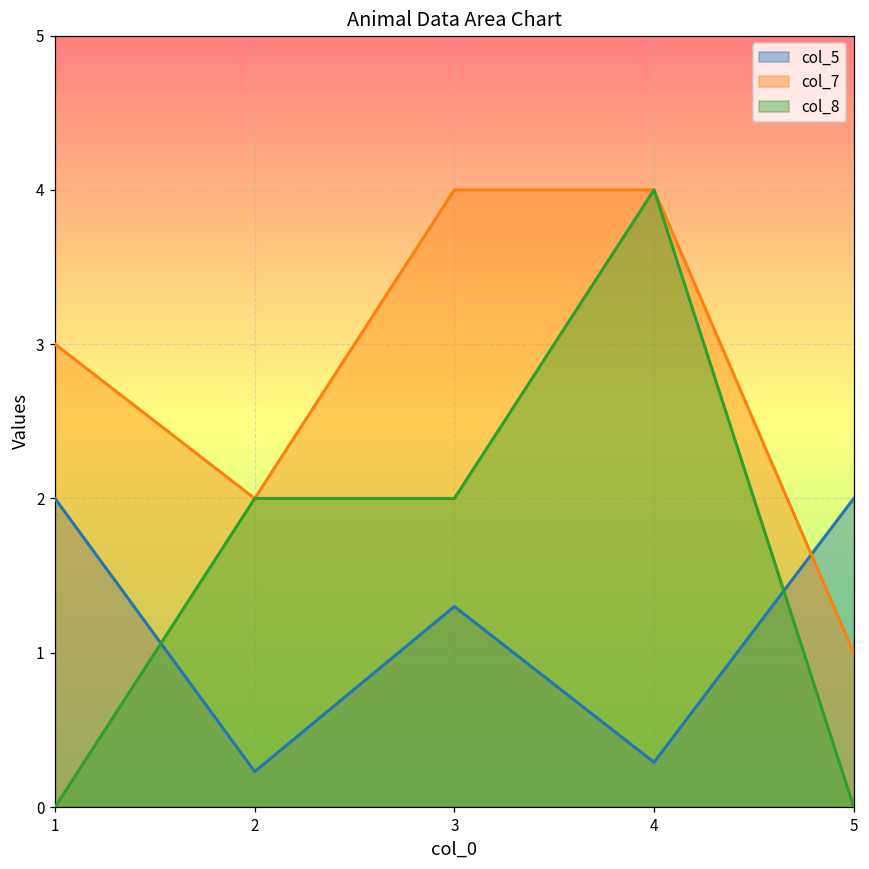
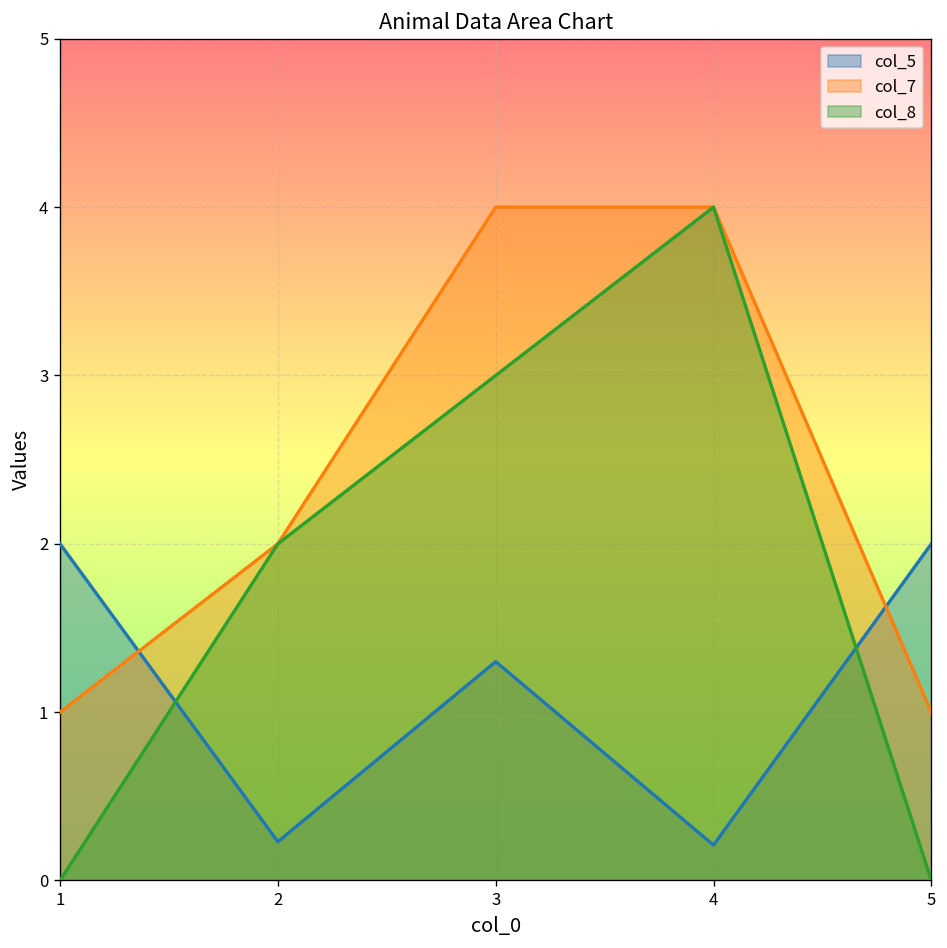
col_7, 1: 3 -> 1
col_8, 3: 2 -> 3
col_5, 4: 0.29 -> 0.21
